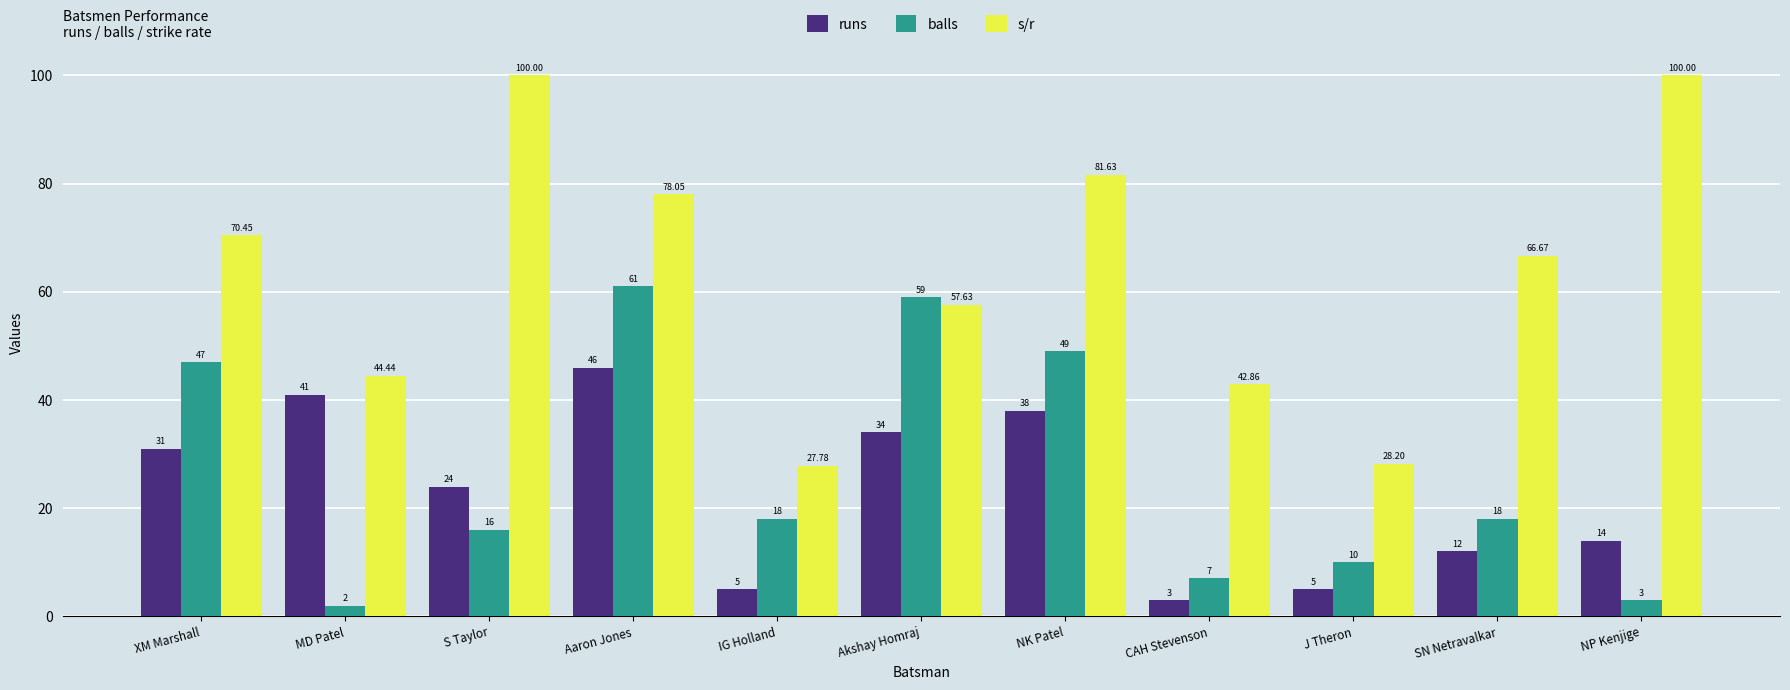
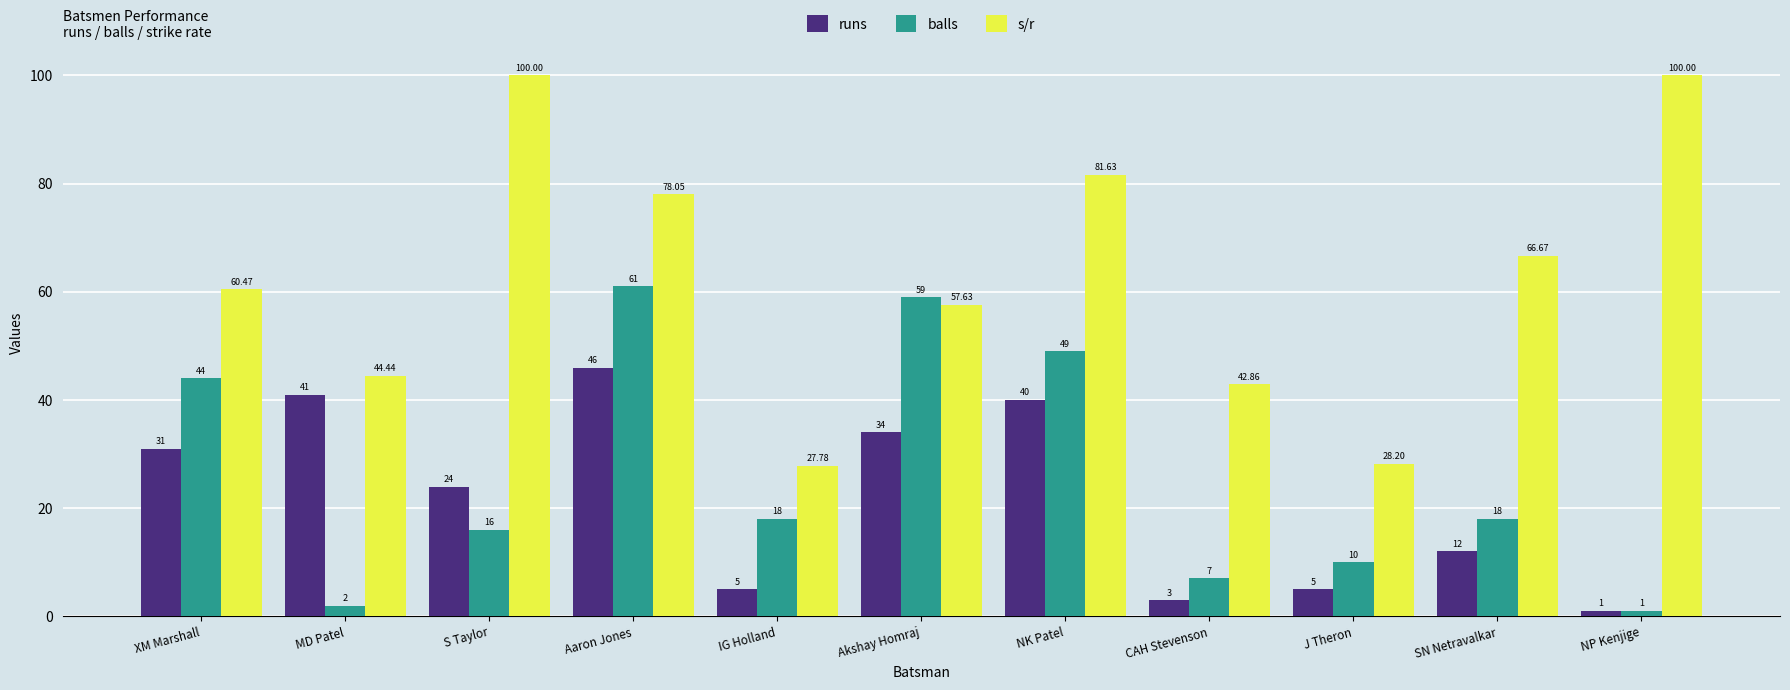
balls, XM Marshall: 47 -> 44
s/r, XM Marshall: 70.45 -> 60.47
runs, NK Patel: 38 -> 40
runs, NP Kenjige: 14 -> 1
balls, NP Kenjige: 3 -> 1
